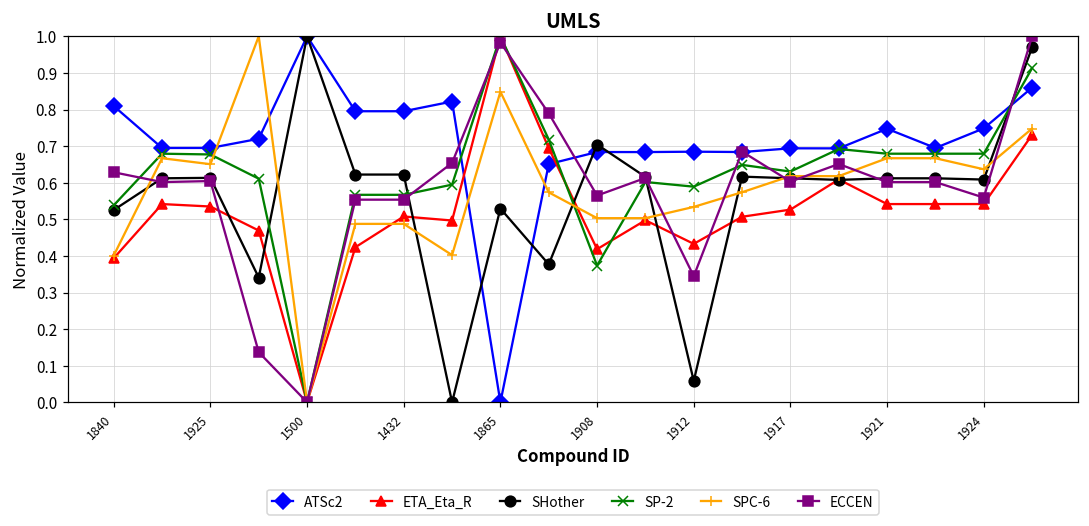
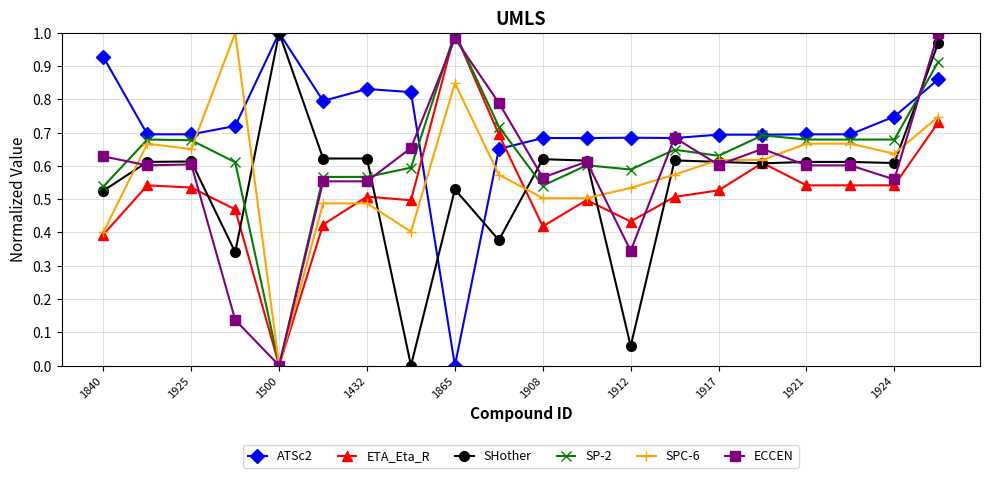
ATSc2, 1840: 0.81 -> 0.93
ATSc2, 1432: 0.80 -> 0.83
SHother, 1908: 0.70 -> 0.62
SP-2, 1908: 0.37 -> 0.54
ATSc2, 1921: 0.75 -> 0.69
